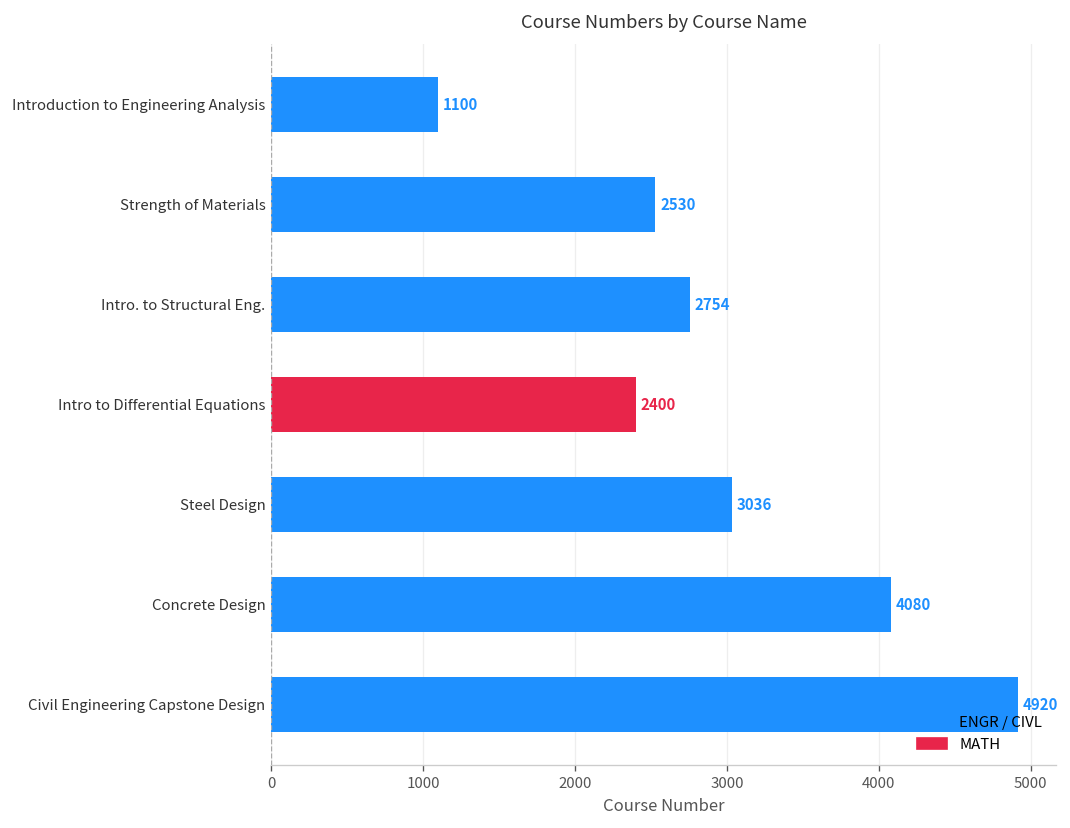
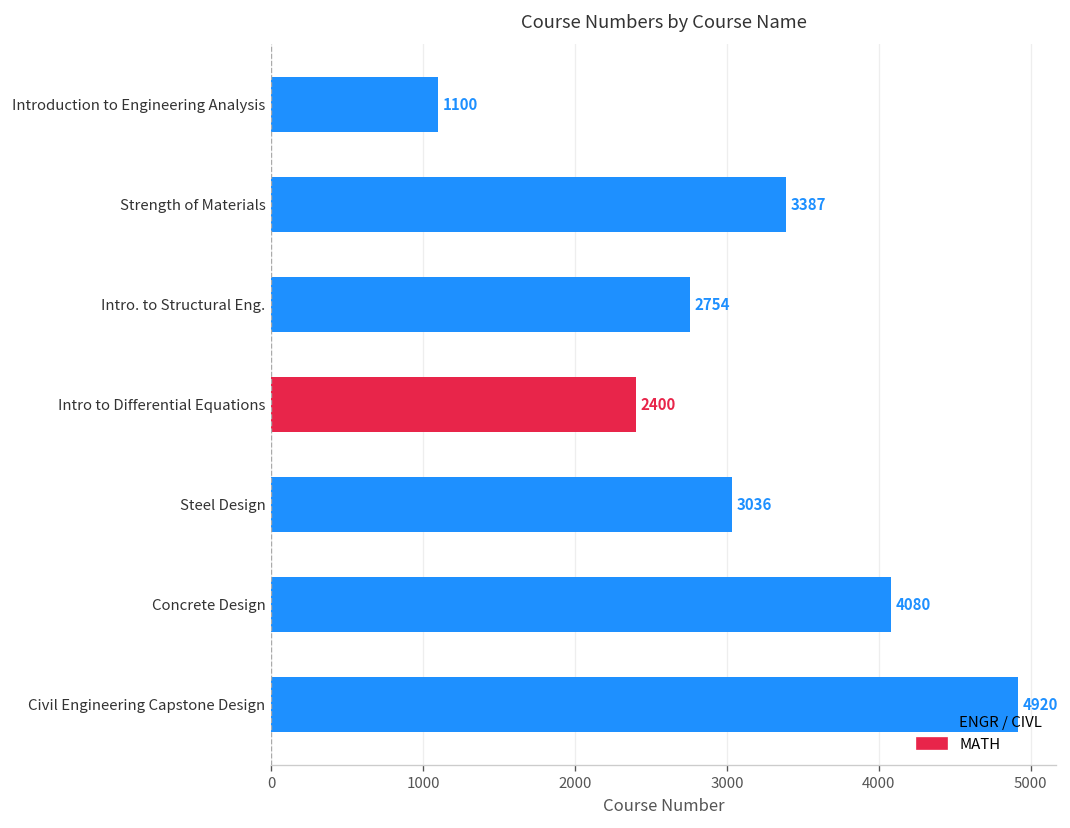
Strength of Materials: 2530 -> 3387
